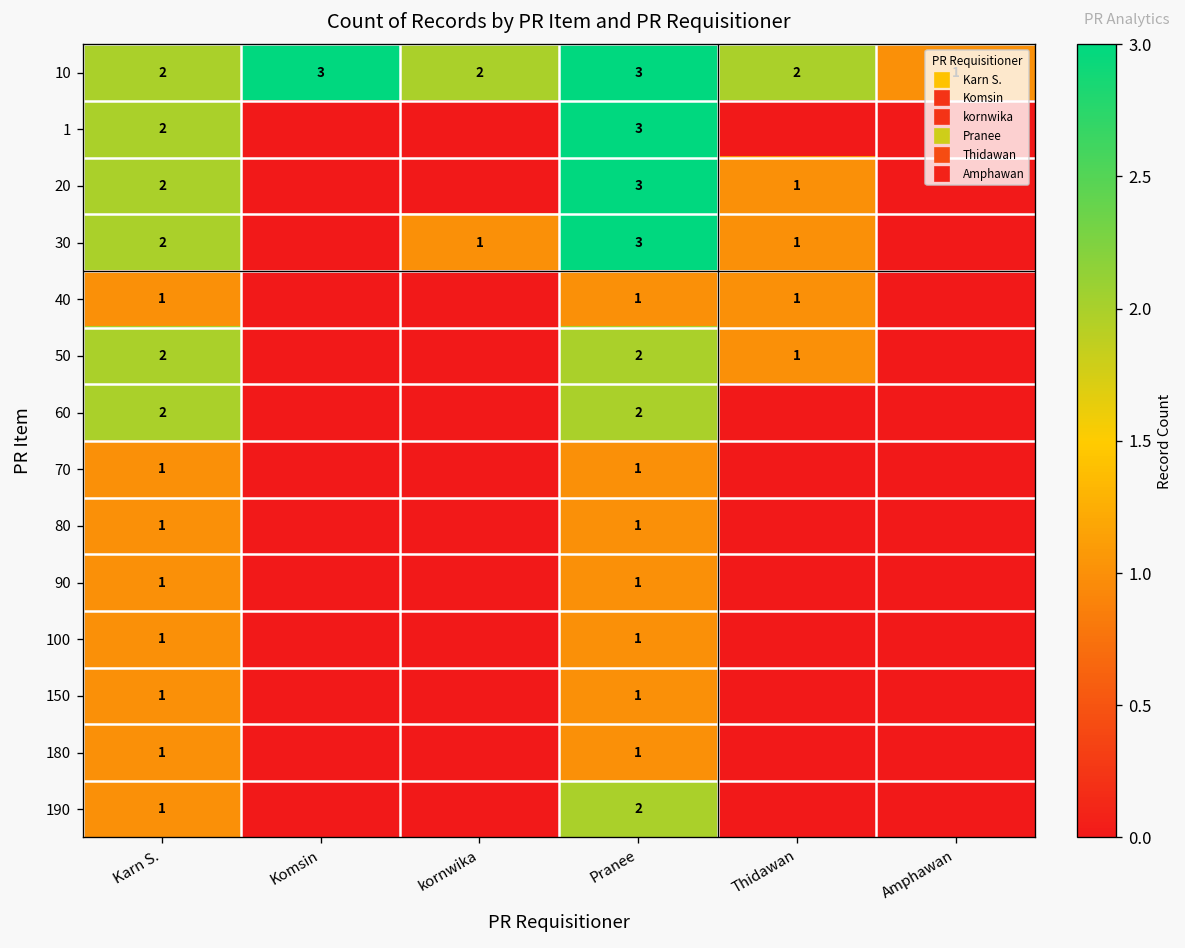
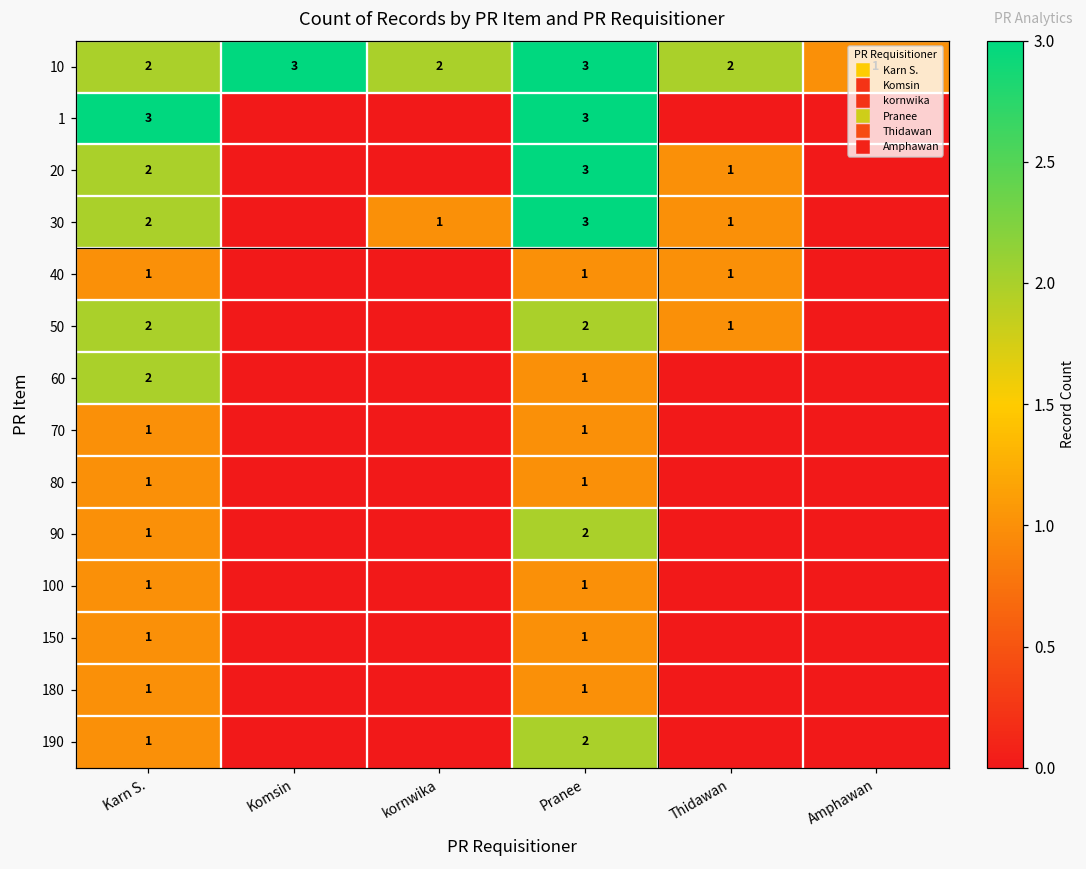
1, Karn S.: 2 -> 3
60, Pranee: 2 -> 1
90, Pranee: 1 -> 2
